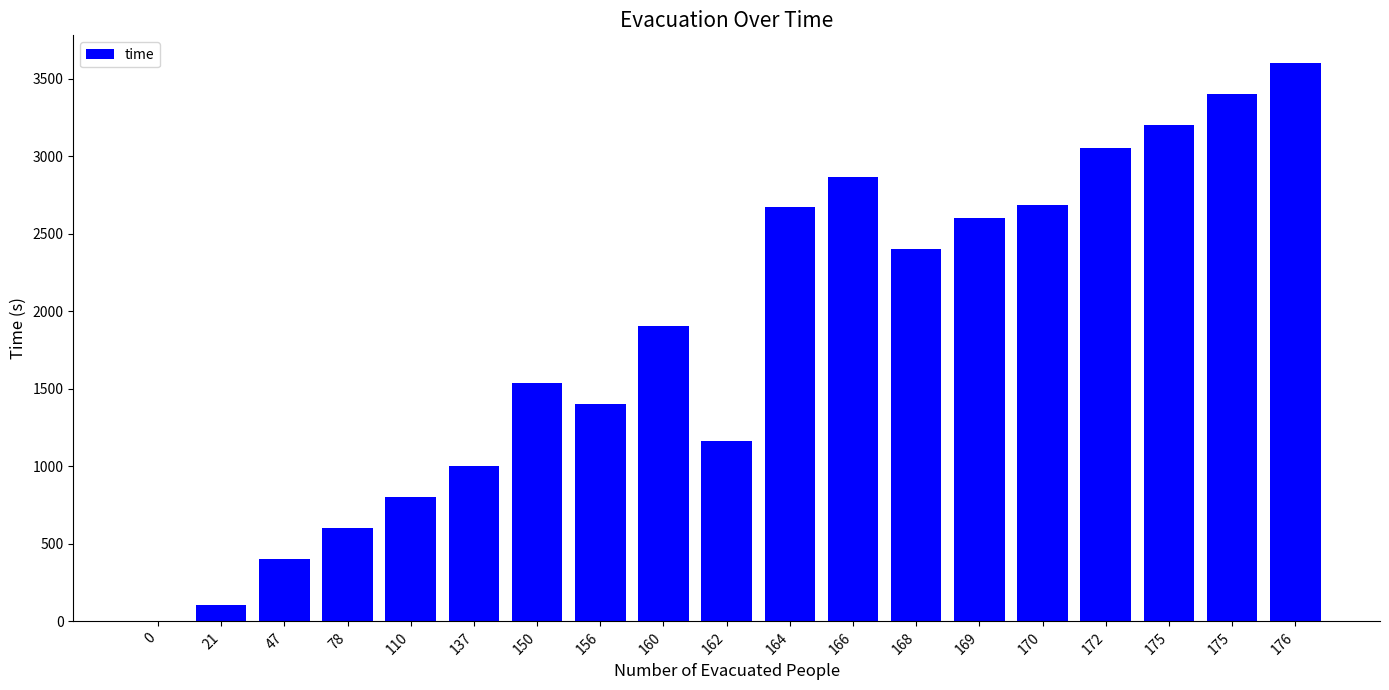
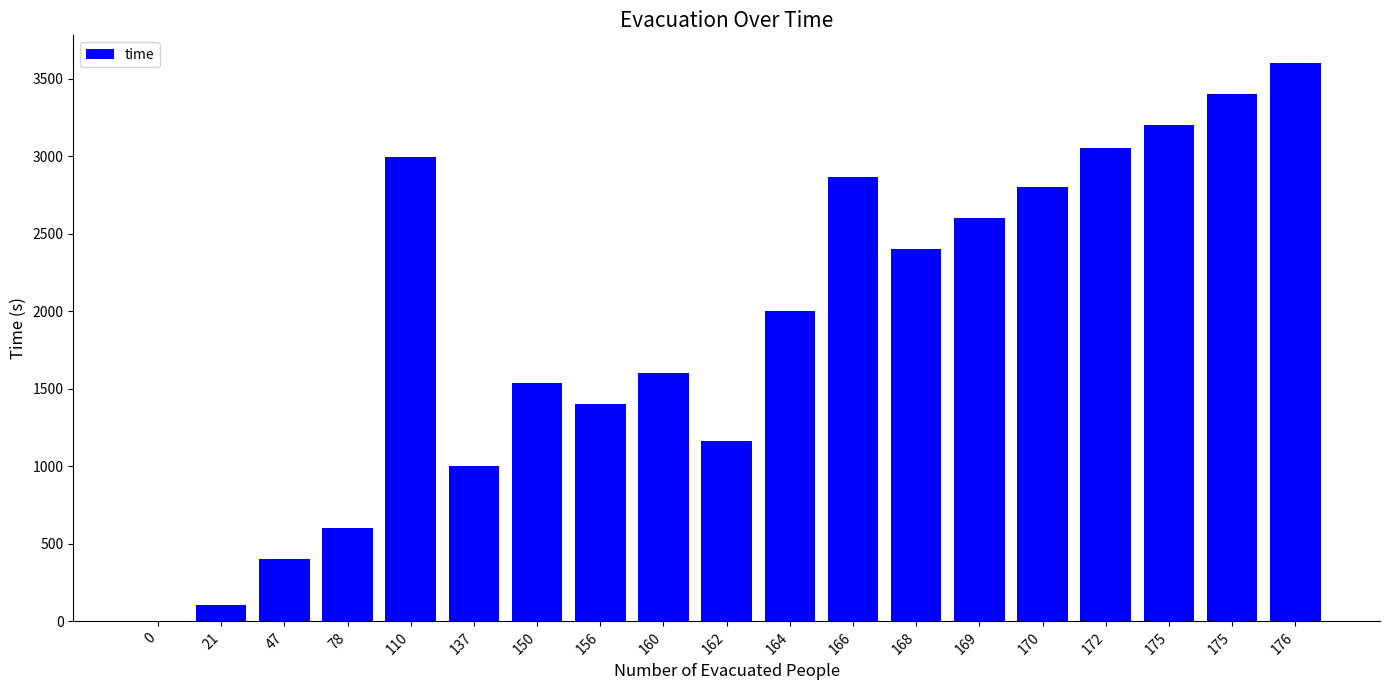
110: 800 -> 3000
160: 1910 -> 1600
164: 2670 -> 2000
170: 2690 -> 2800
